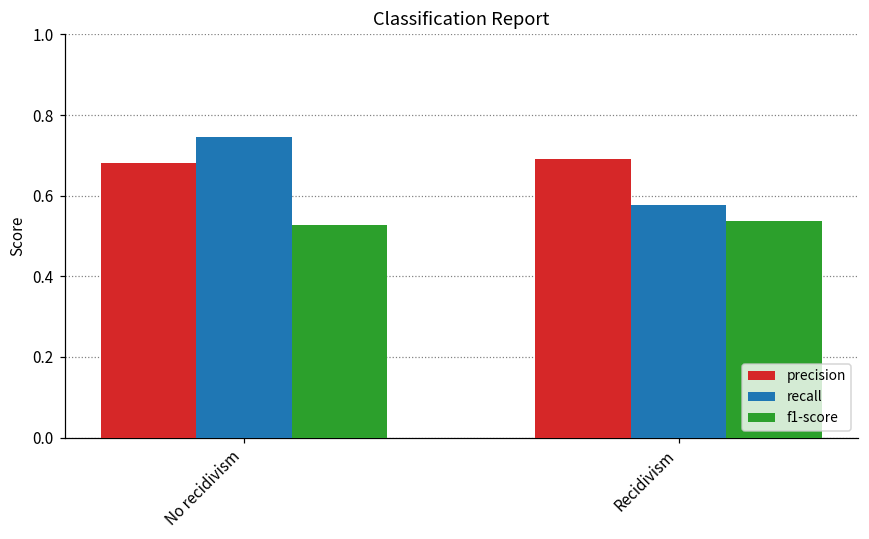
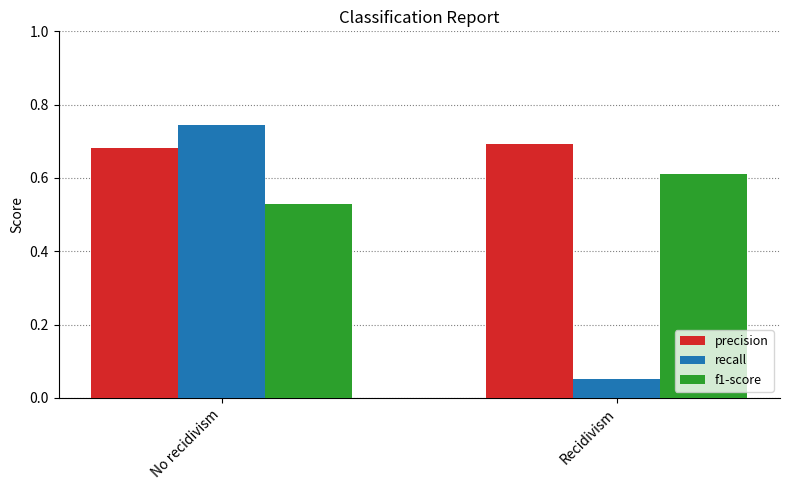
recall, Recidivism: 0.58 -> 0.05
f1-score, Recidivism: 0.54 -> 0.61
